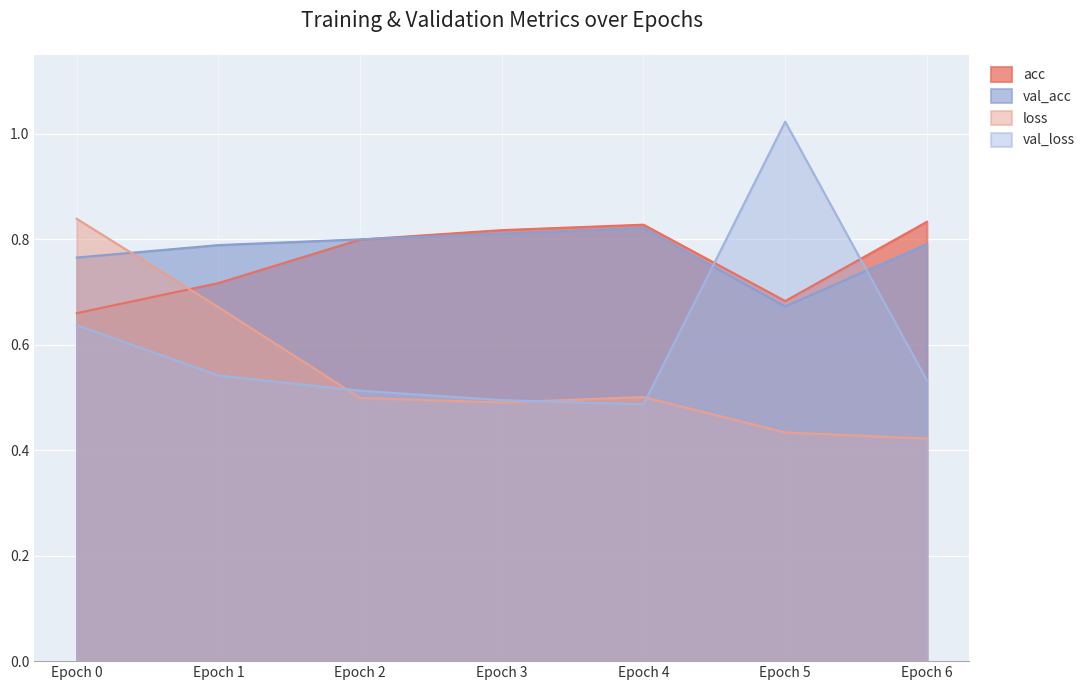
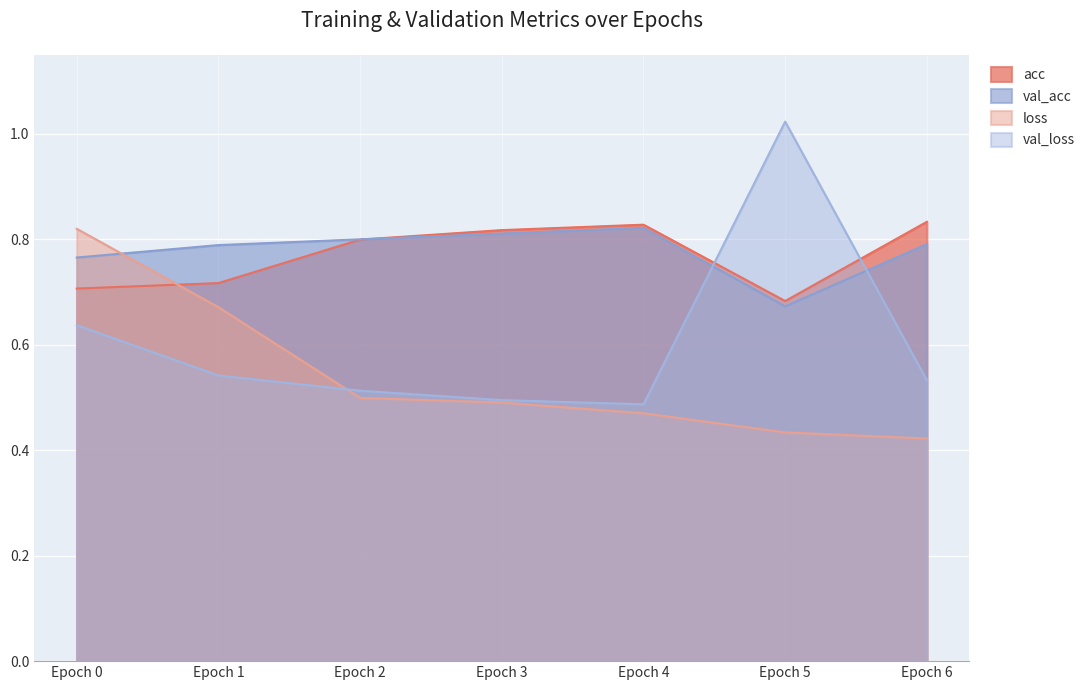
acc, Epoch 0: 0.66 -> 0.71
loss, Epoch 0: 0.84 -> 0.82
loss, Epoch 4: 0.50 -> 0.47
